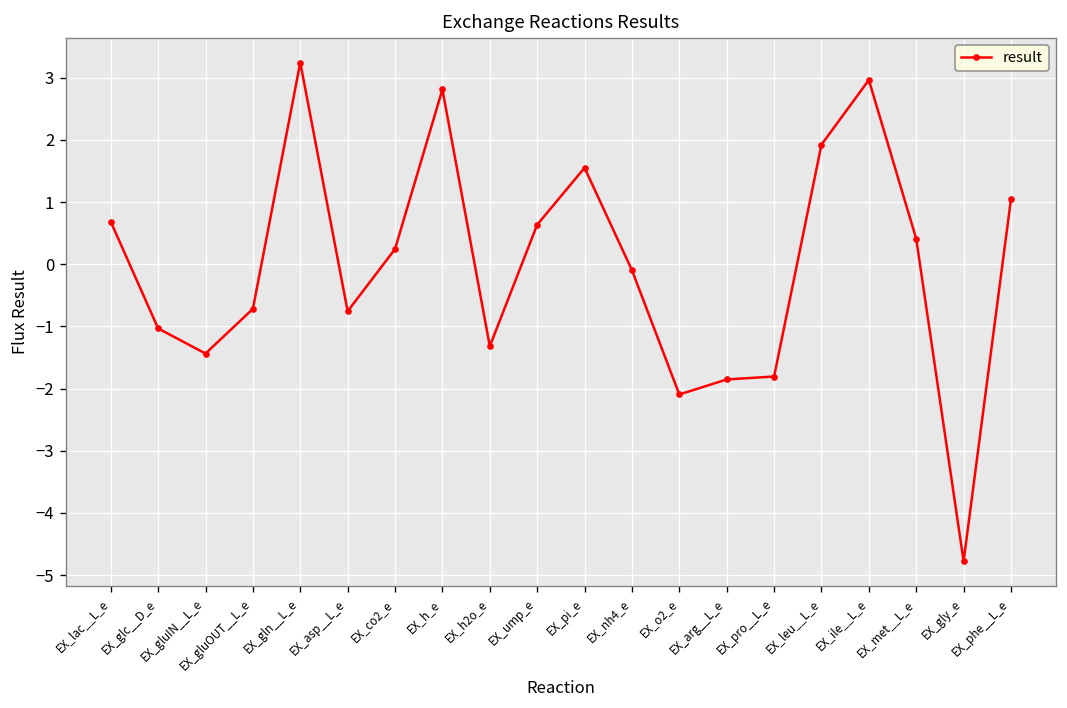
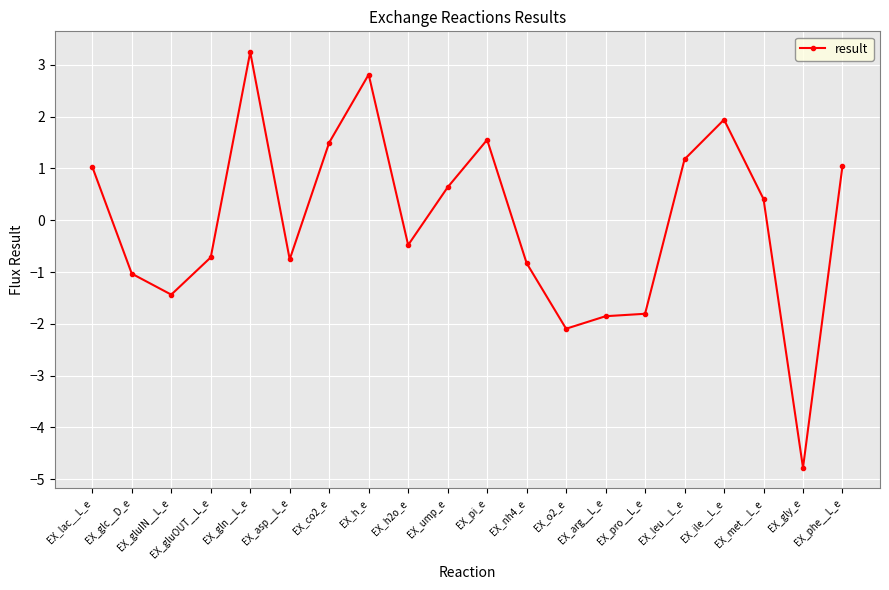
EX_lac__L_e: 0.7 -> 1.0
EX_co2_e: 0.2 -> 1.5
EX_h2o_e: -1.3 -> -0.5
EX_nh4_e: -0.1 -> -0.8
EX_leu__L_e: 1.9 -> 1.2
EX_ile__L_e: 3.0 -> 1.9
